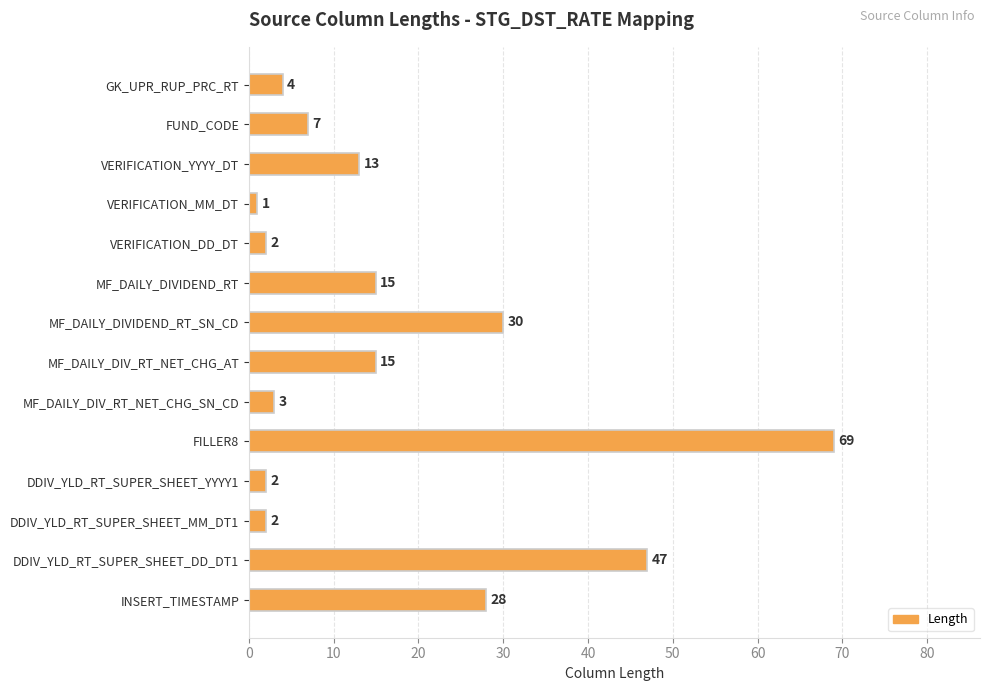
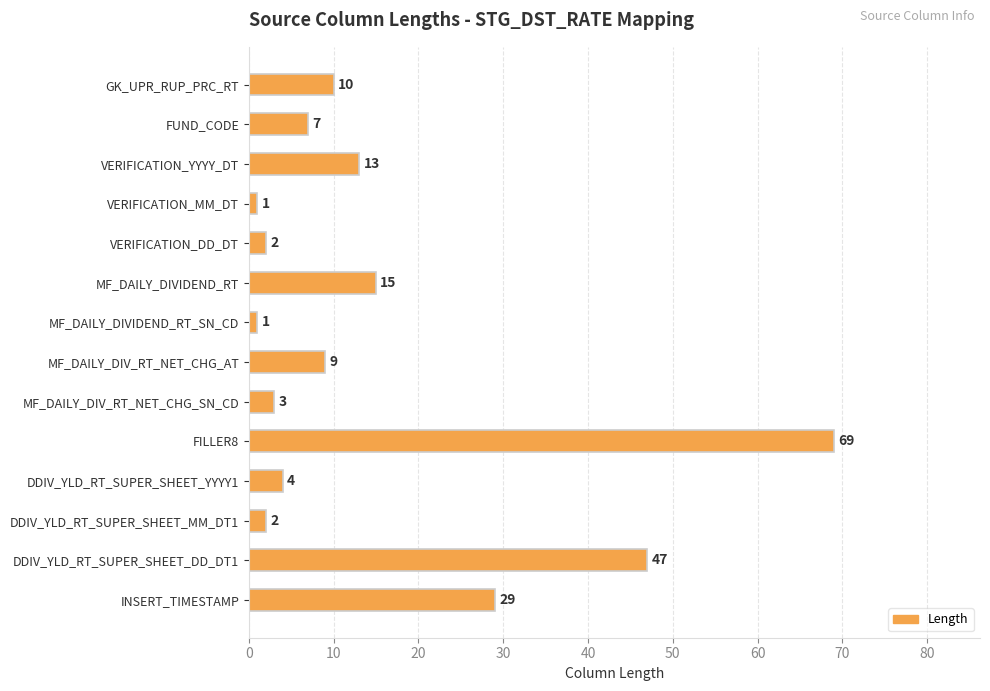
GK_UPR_RUP_PRC_RT: 4 -> 10
MF_DAILY_DIVIDEND_RT_SN_CD: 30 -> 1
MF_DAILY_DIV_RT_NET_CHG_AT: 15 -> 9
DDIV_YLD_RT_SUPER_SHEET_YYYY1: 2 -> 4
INSERT_TIMESTAMP: 28 -> 29
